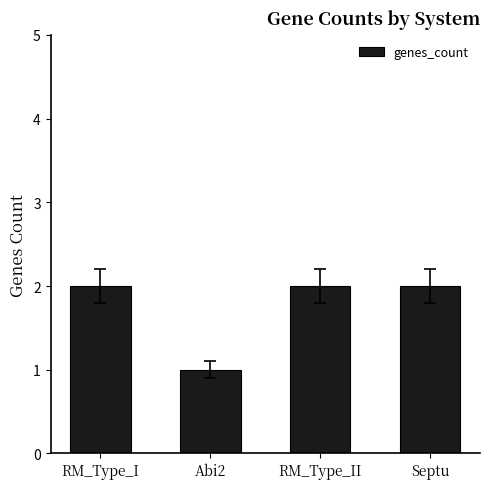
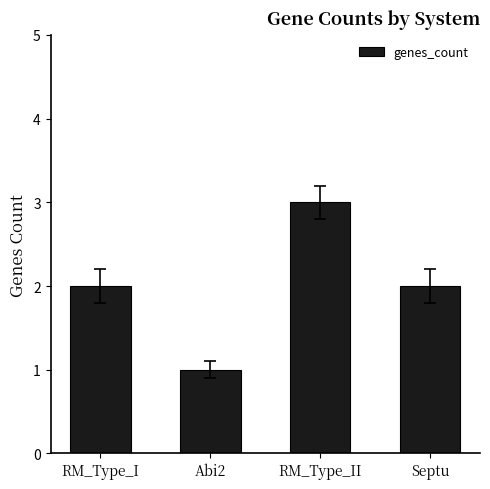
genes_count, RM_Type_II: 2 -> 3
